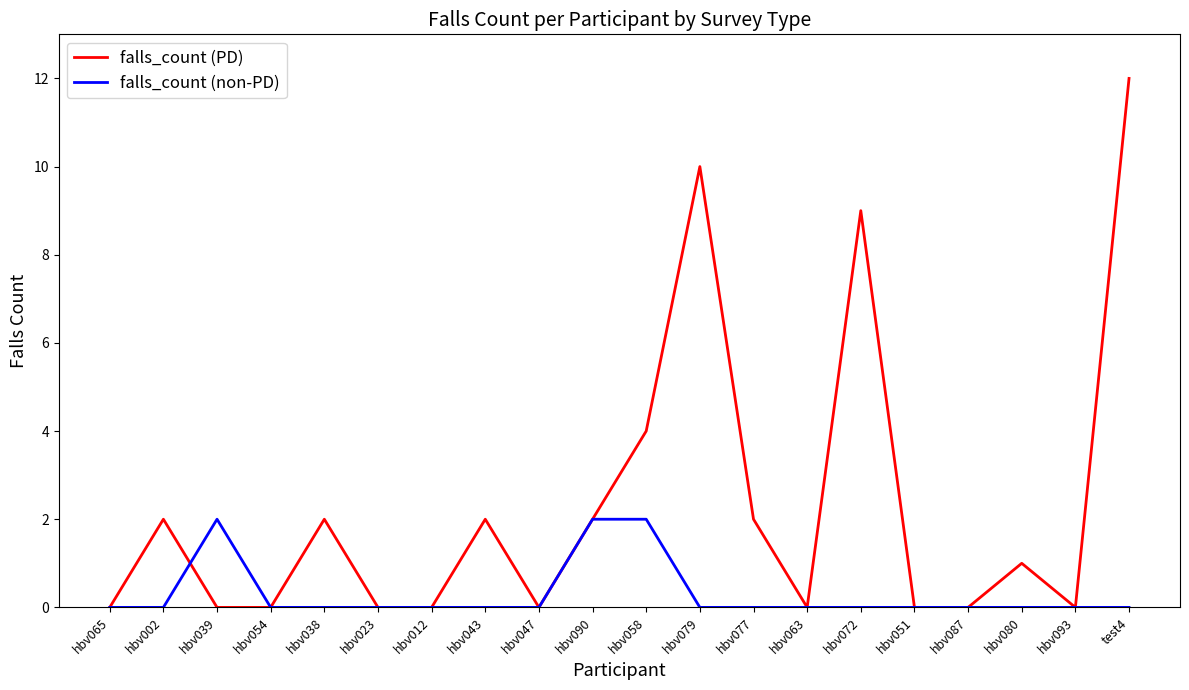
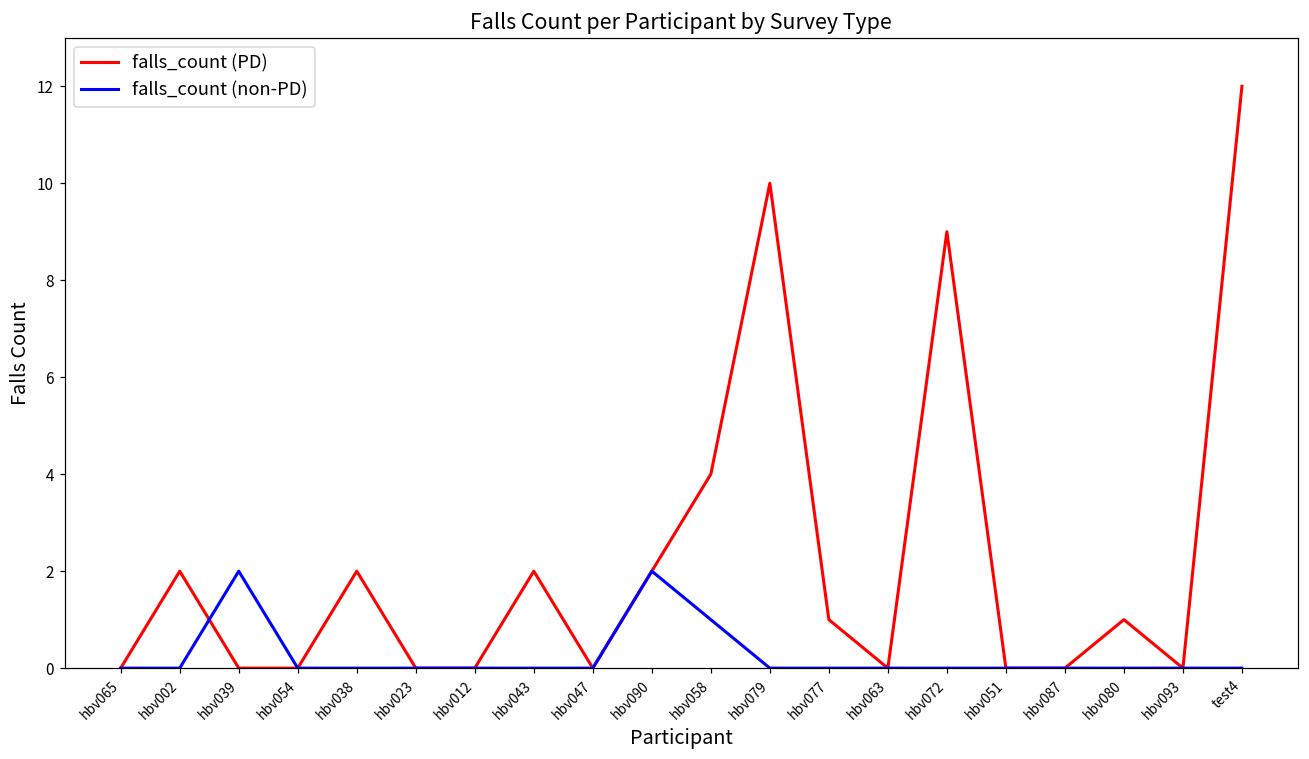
falls_count (non-PD), hbv058: 2 -> 1
falls_count (PD), hbv077: 2 -> 1
